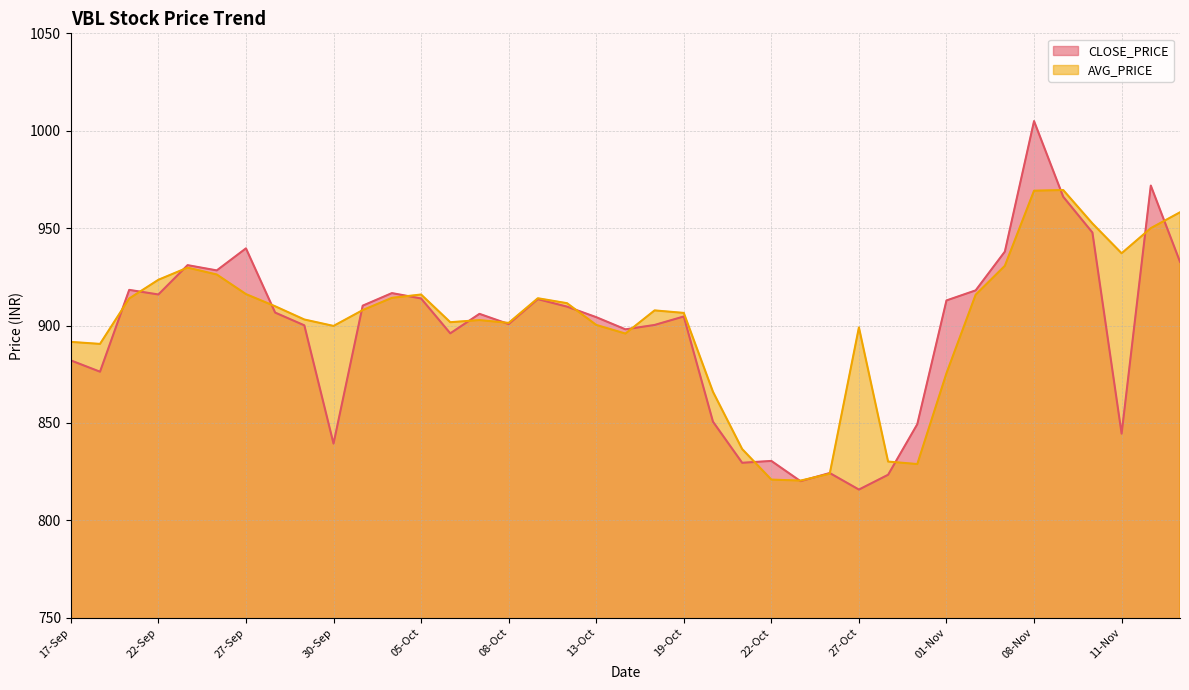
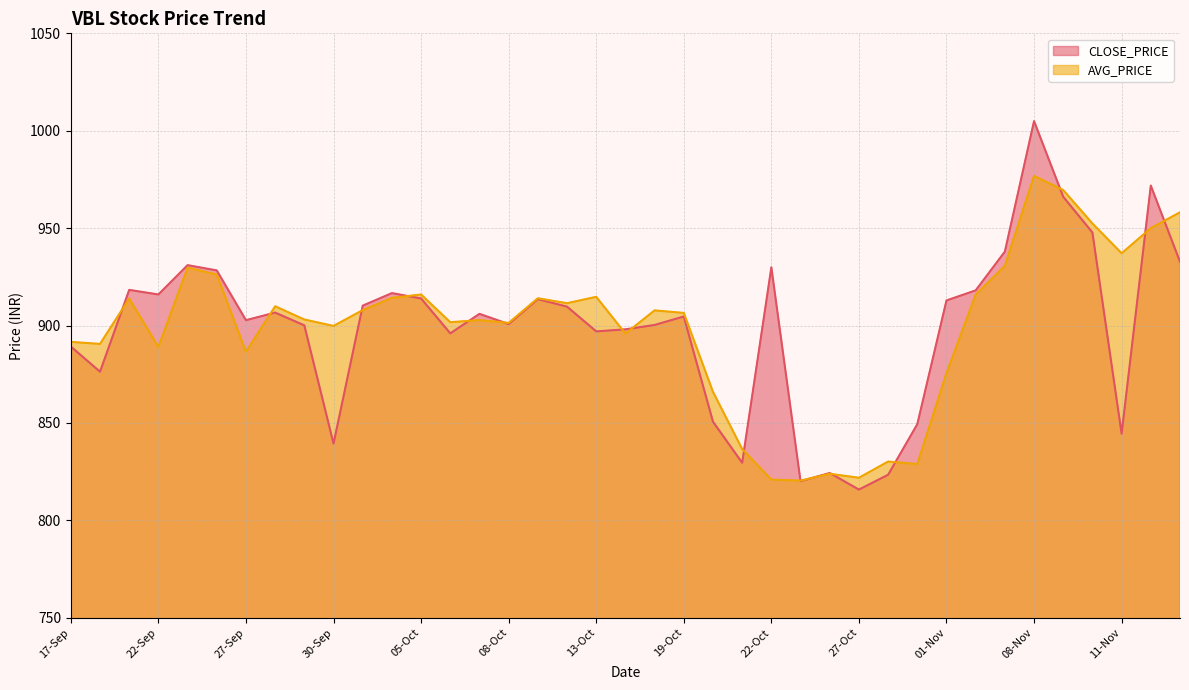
CLOSE_PRICE, 17-Sep: 882 -> 889
AVG_PRICE, 22-Sep: 923 -> 889
CLOSE_PRICE, 27-Sep: 940 -> 903
AVG_PRICE, 27-Sep: 916 -> 887
CLOSE_PRICE, 13-Oct: 904 -> 897
AVG_PRICE, 13-Oct: 900 -> 915
CLOSE_PRICE, 22-Oct: 831 -> 930
AVG_PRICE, 27-Oct: 899 -> 822
AVG_PRICE, 08-Nov: 969 -> 977
